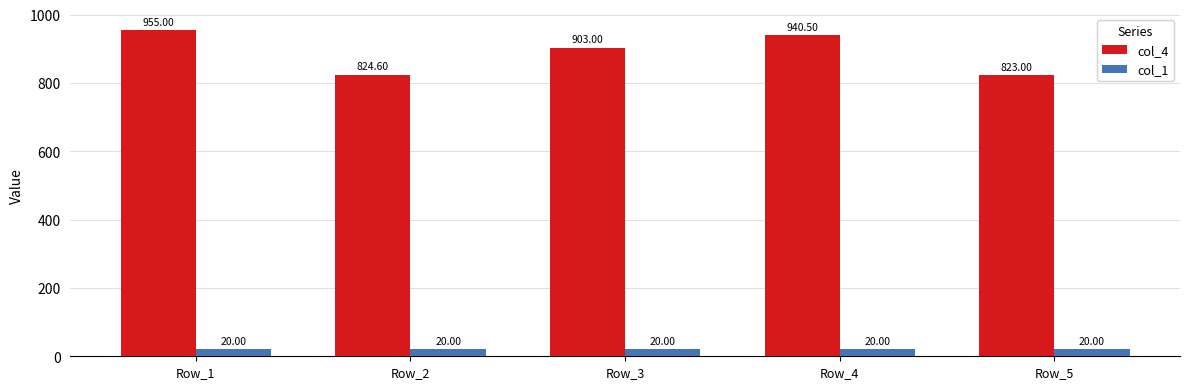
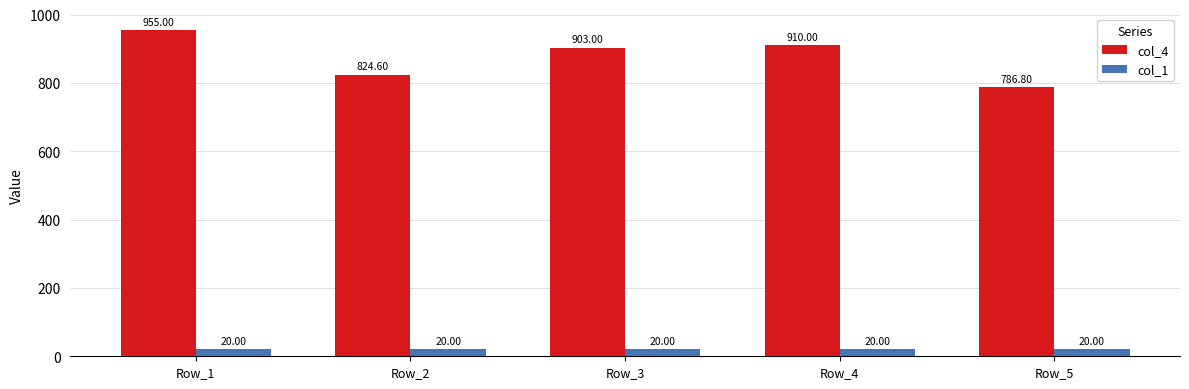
col_4, Row_4: 940.50 -> 910.00
col_4, Row_5: 823.00 -> 786.80
